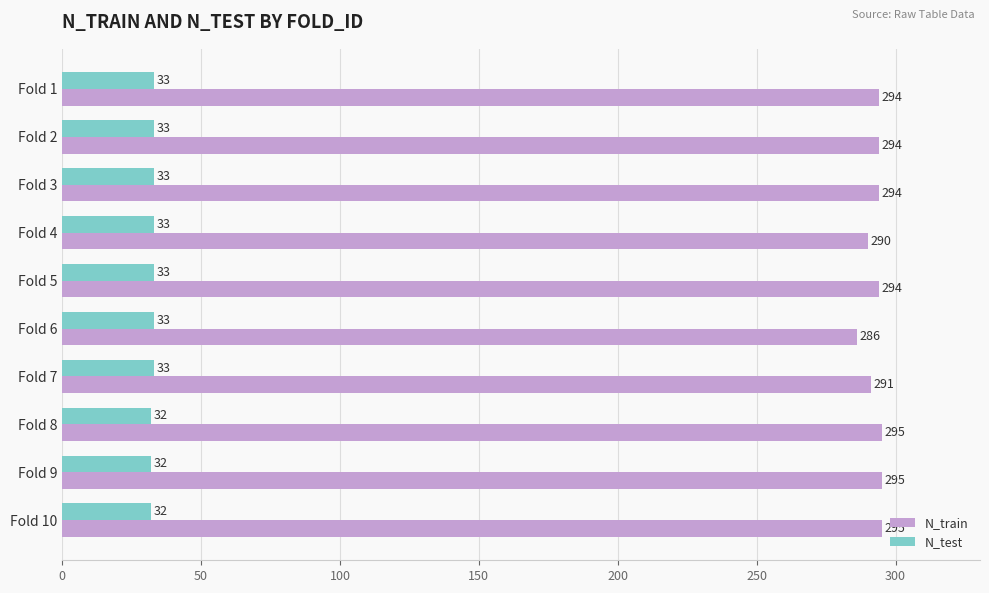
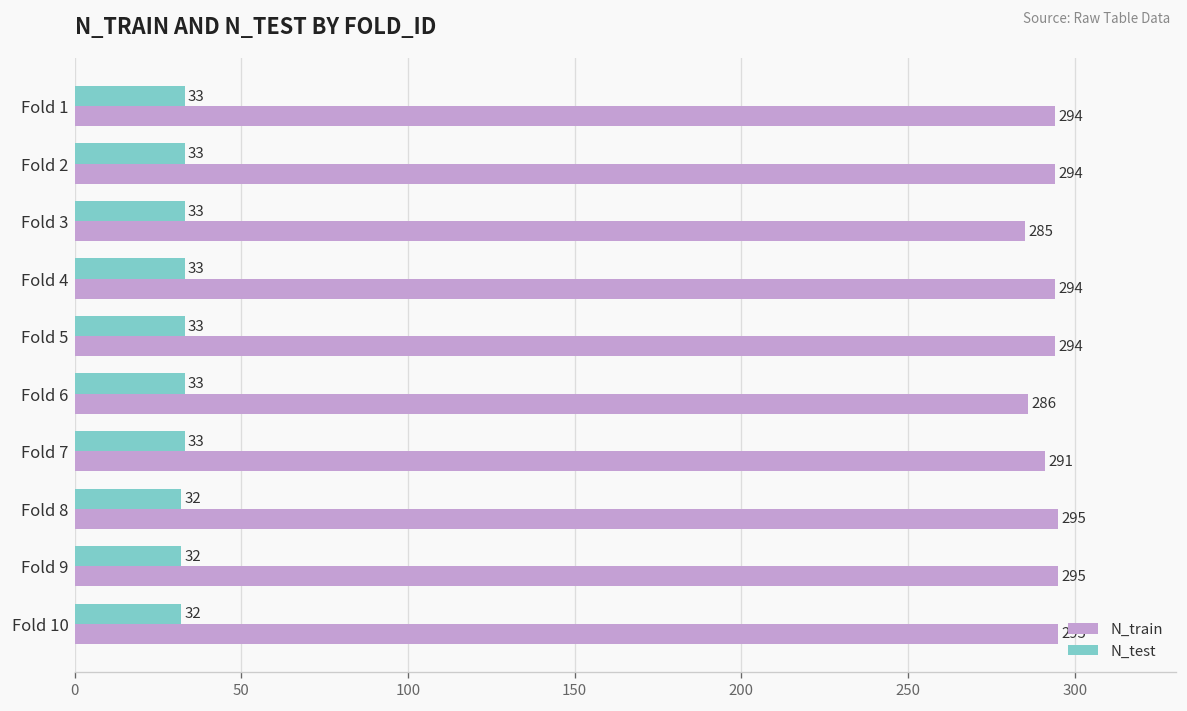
N_train, Fold 3: 294 -> 285
N_train, Fold 4: 290 -> 294
